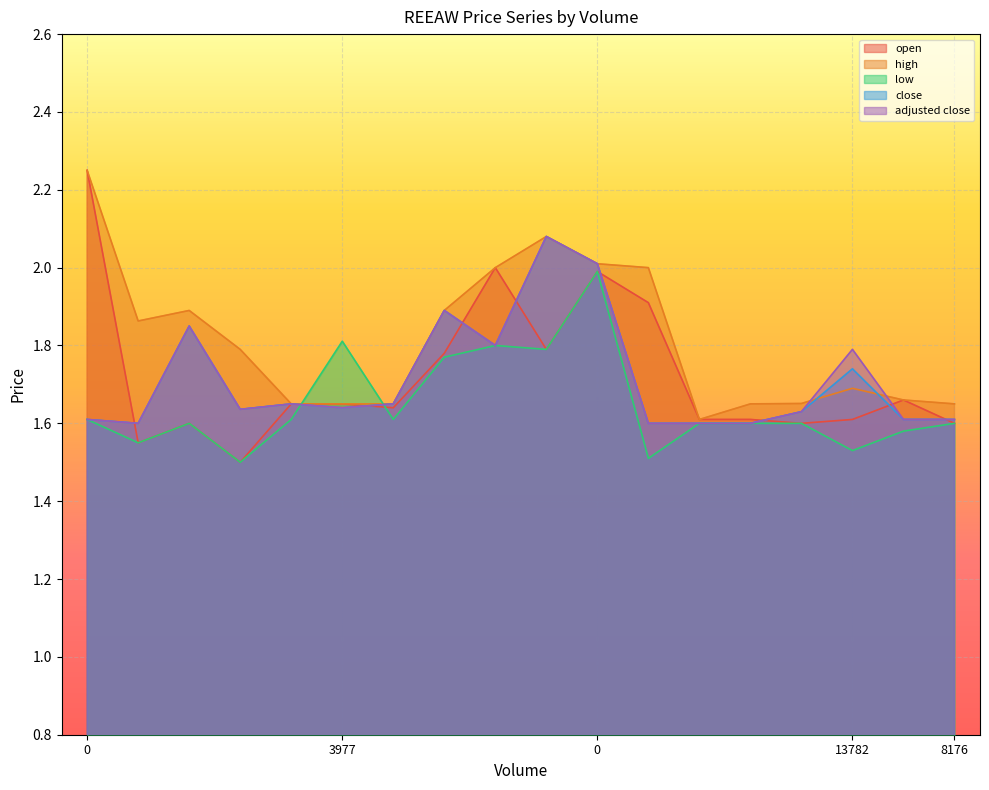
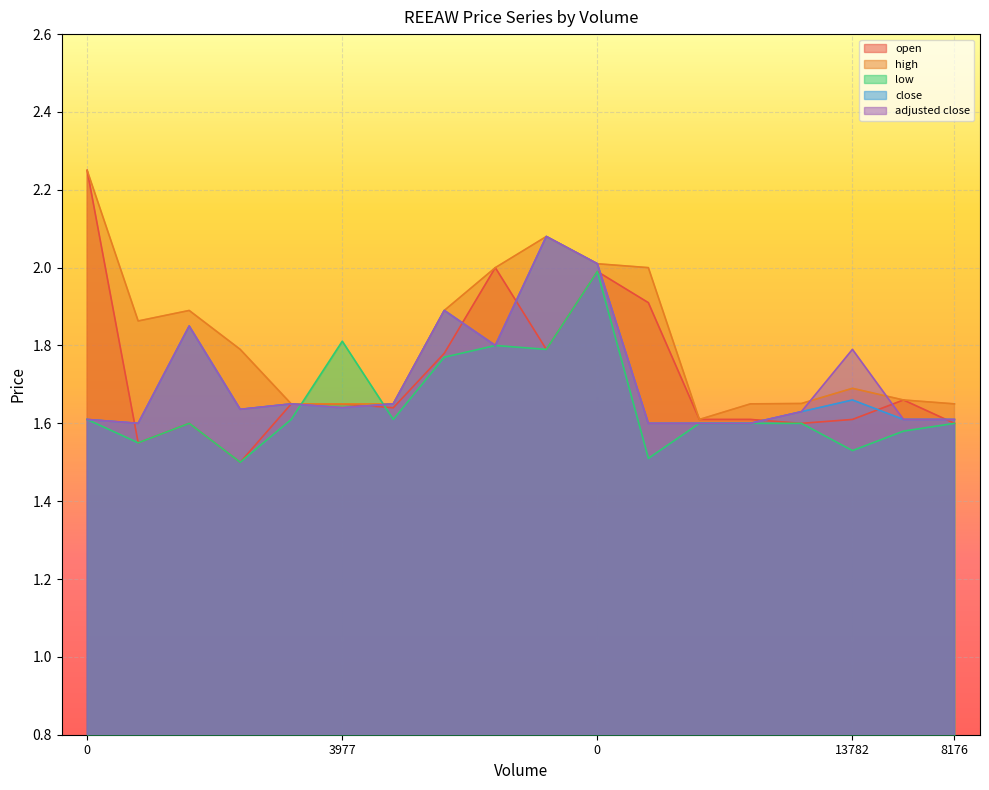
close, 13782: 1.74 -> 1.66
